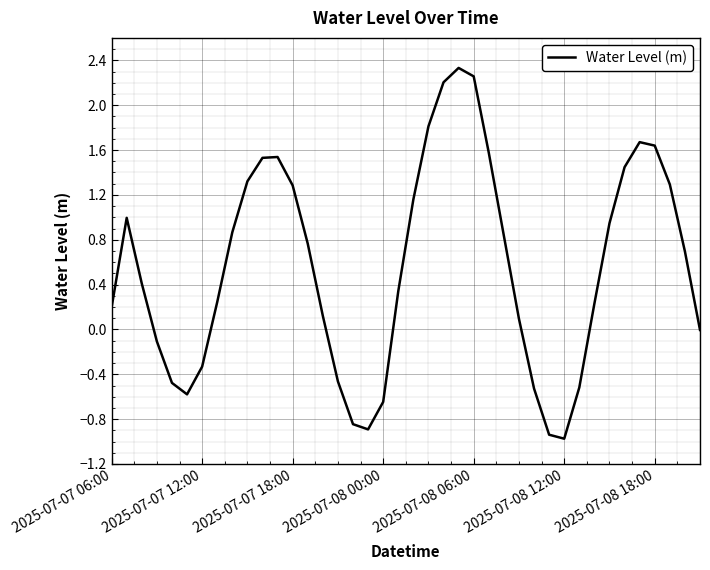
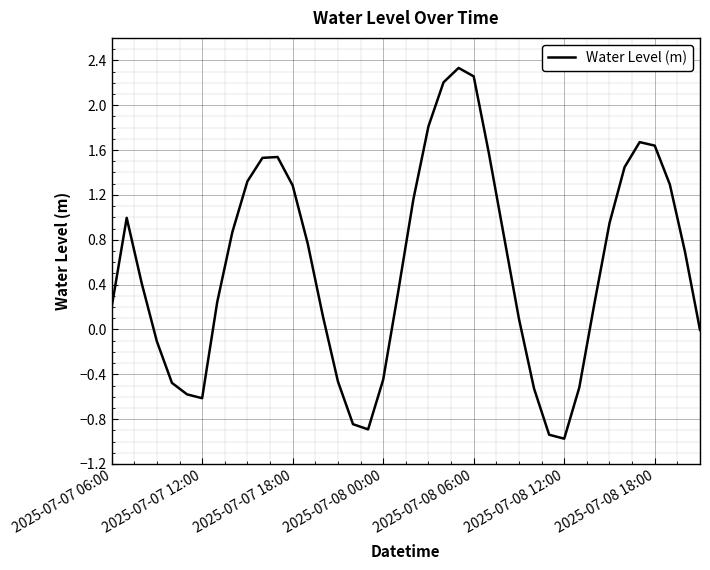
2025-07-07 12:00: -0.33 -> -0.61
2025-07-08 00:00: -0.65 -> -0.45
